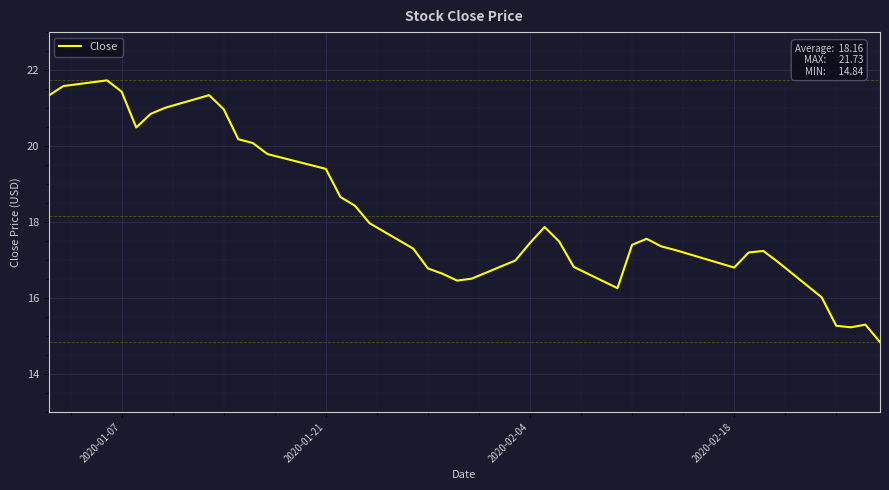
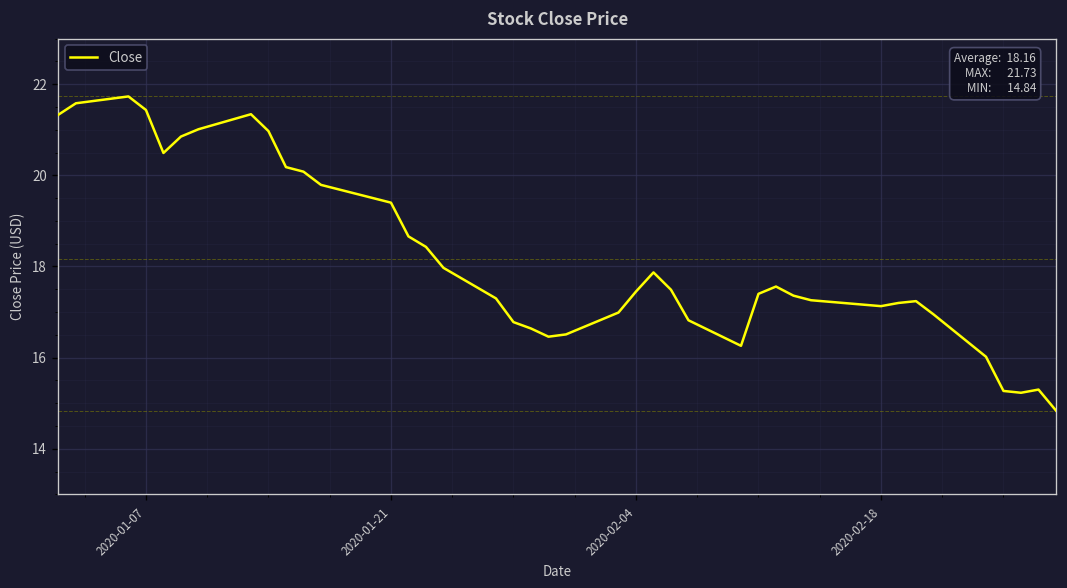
2020-02-18: 16.8 -> 17.1
